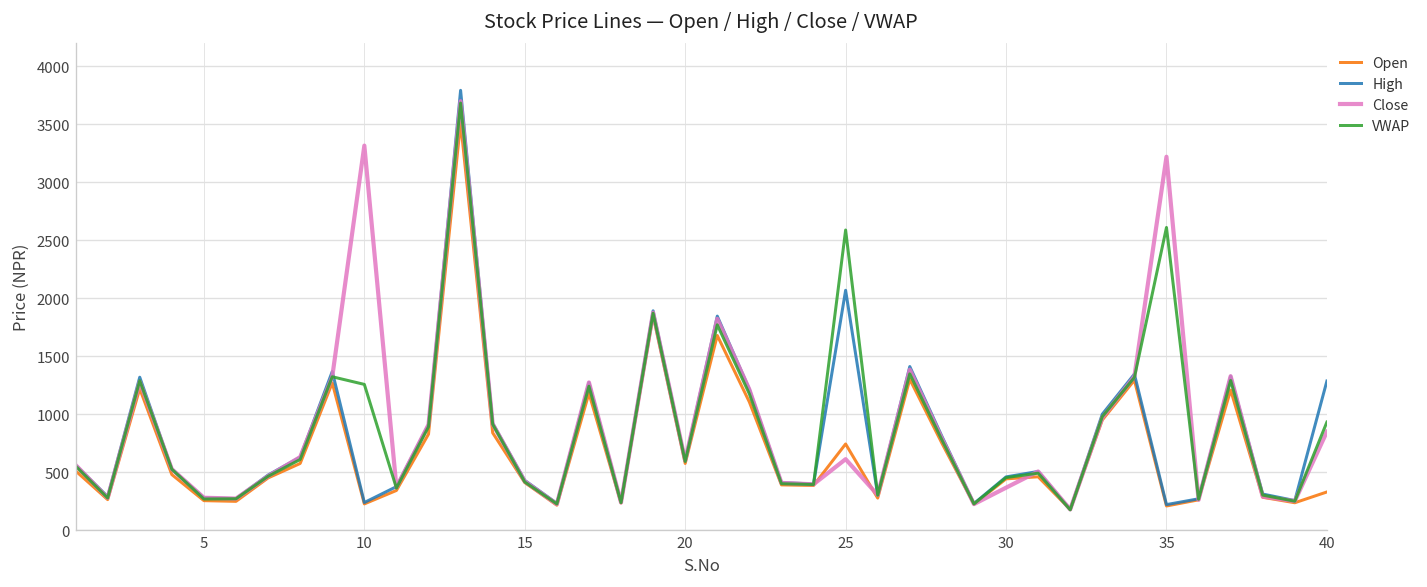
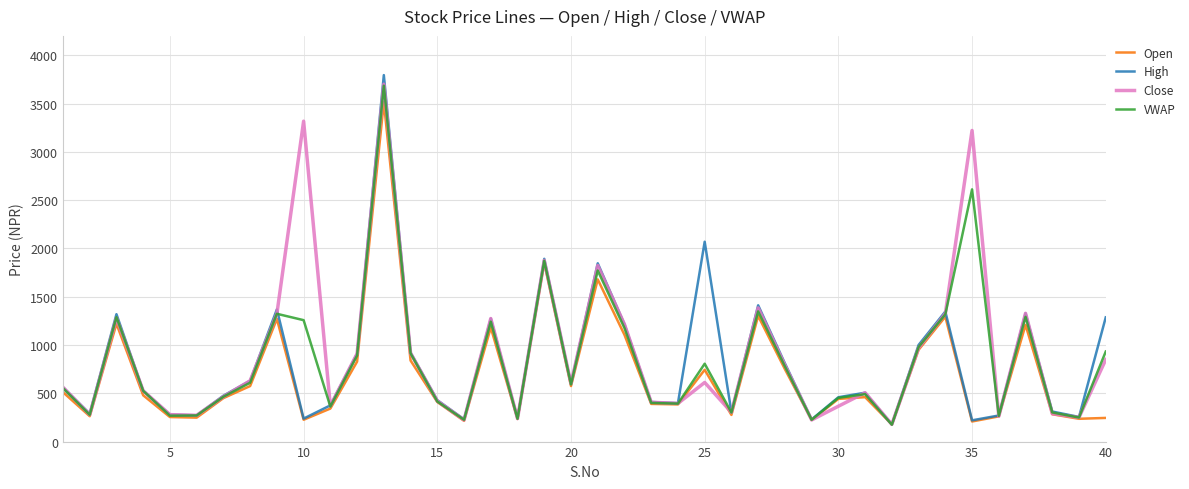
VWAP, 25: 2600 -> 800
Open, 40: 300 -> 200
